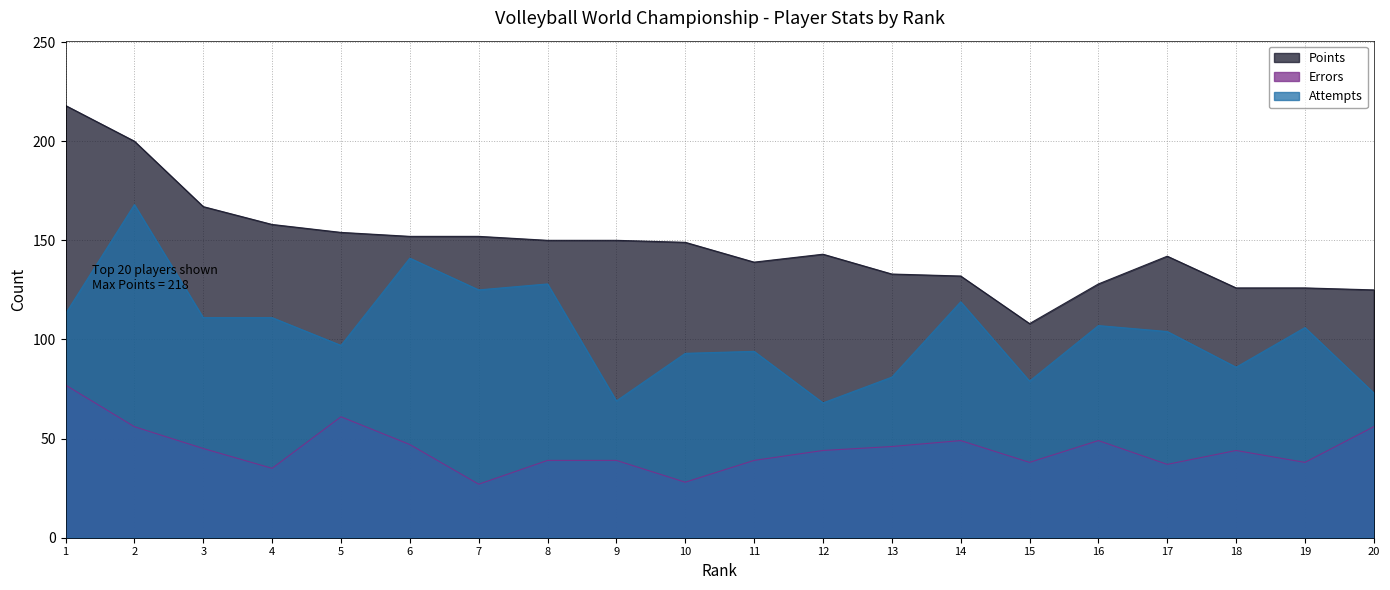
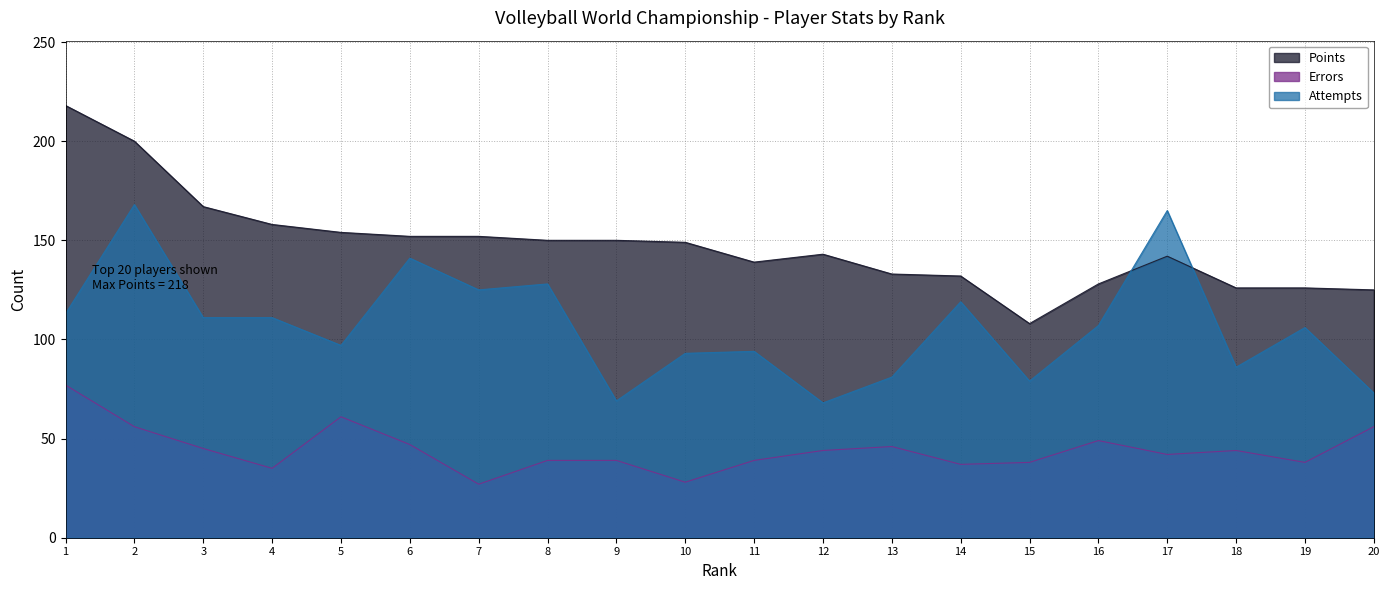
Errors, 14: 49 -> 37
Errors, 17: 37 -> 42
Attempts, 17: 104 -> 165
